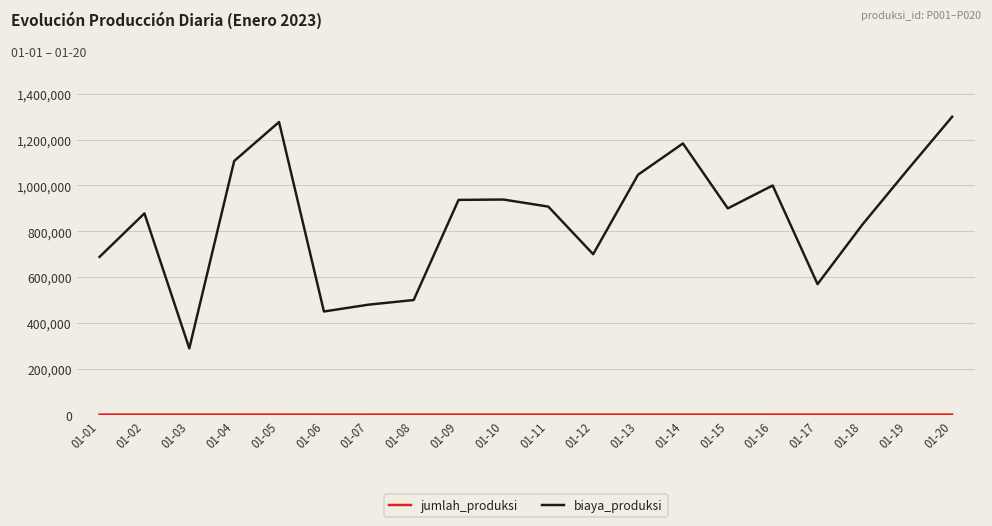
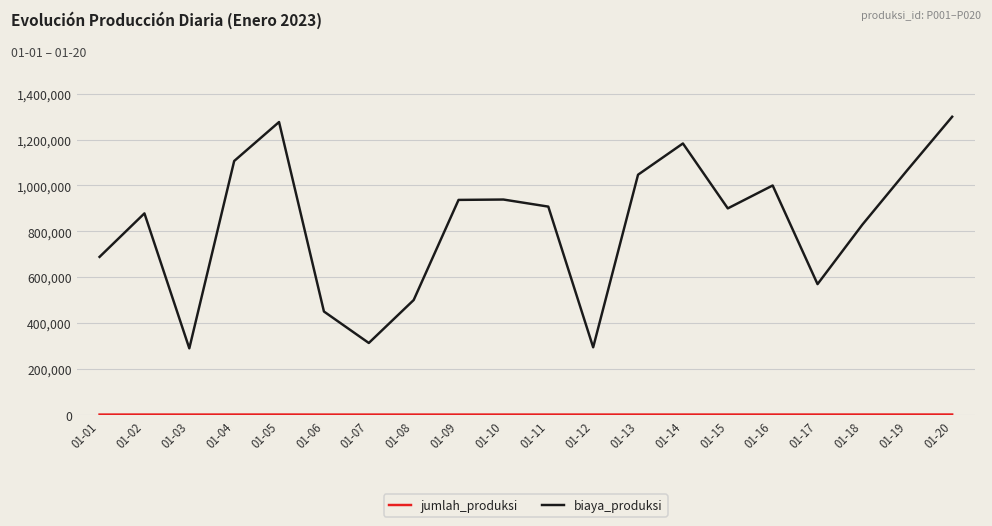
biaya_produksi, 01-07: 480,000 -> 310,000
biaya_produksi, 01-12: 700,000 -> 290,000
